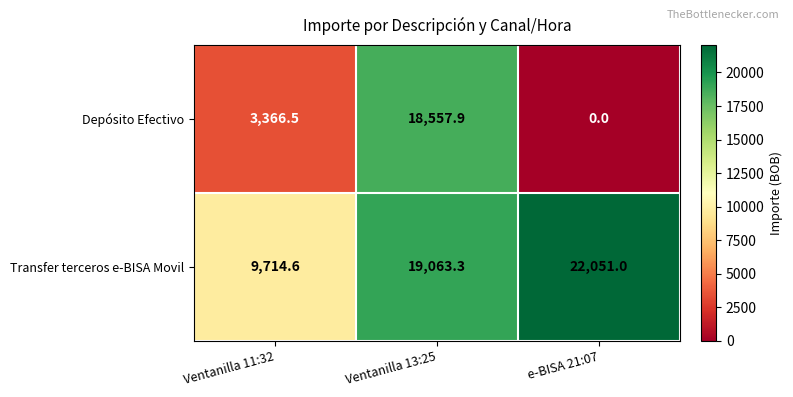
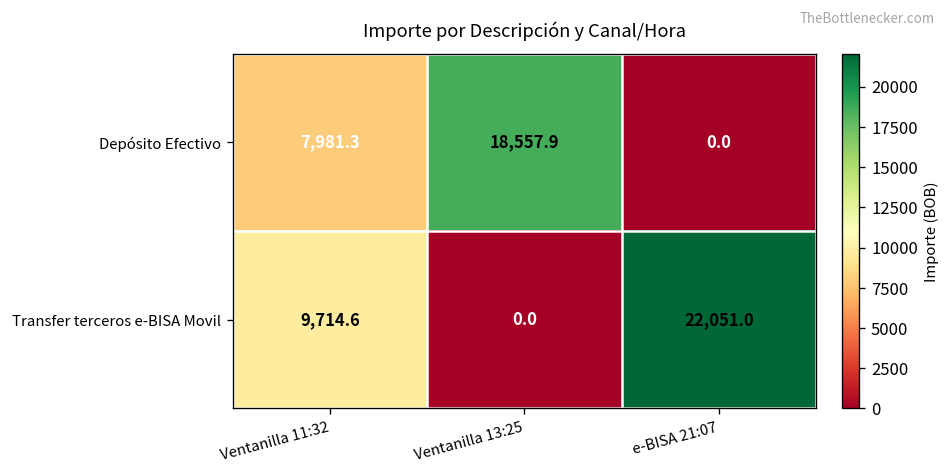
Depósito Efectivo, Ventanilla 11:32: 3,366.5 -> 7,981.3
Transfer terceros e-BISA Movil, Ventanilla 13:25: 19,063.3 -> 0.0
